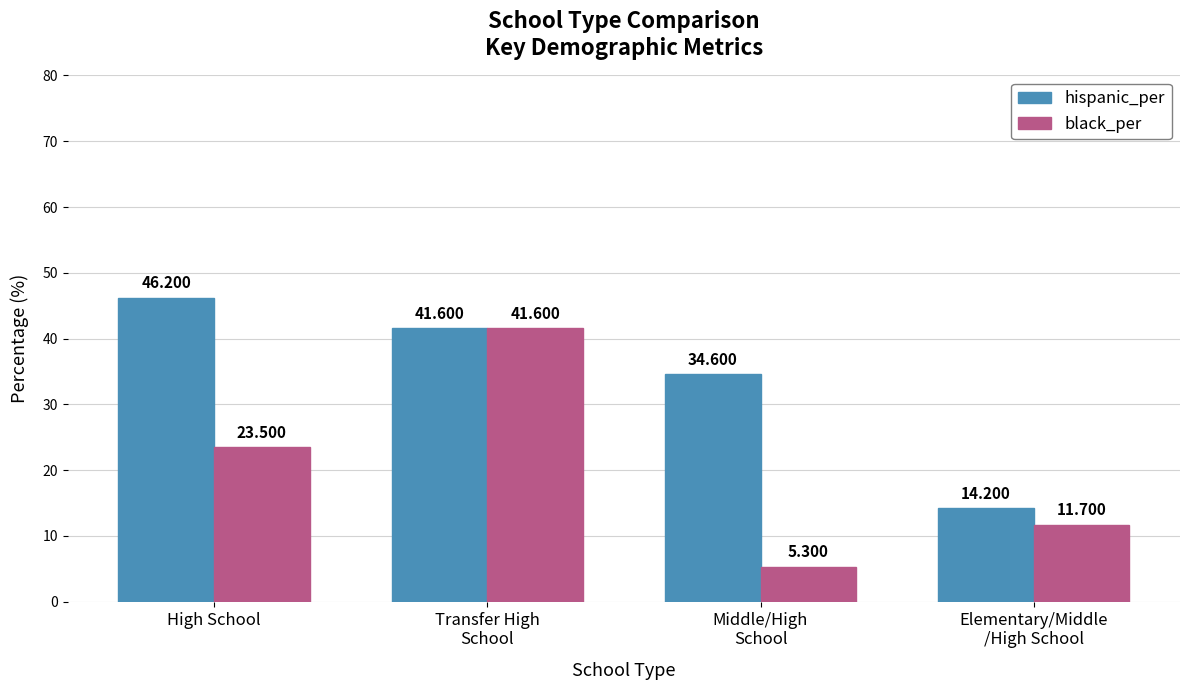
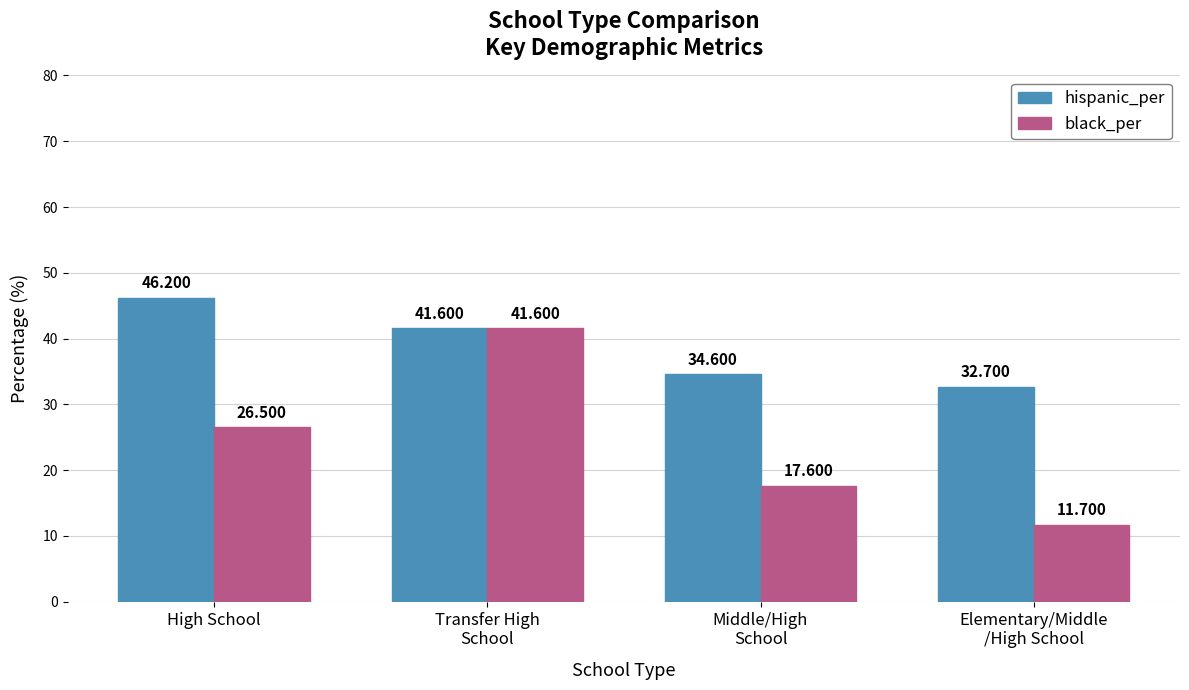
black_per, High School: 23.500 -> 26.500
black_per, Middle/High School: 5.300 -> 17.600
hispanic_per, Elementary/Middle /High School: 14.200 -> 32.700
